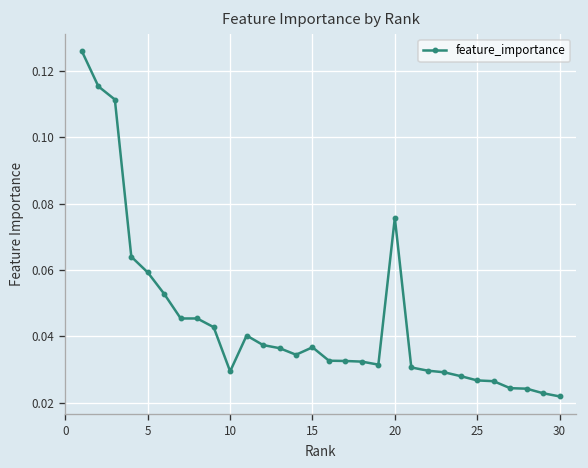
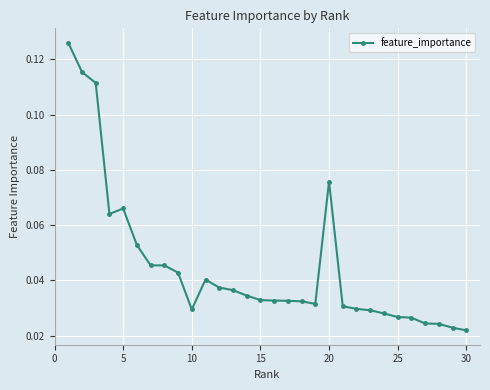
5: 0.059 -> 0.066
15: 0.037 -> 0.033
